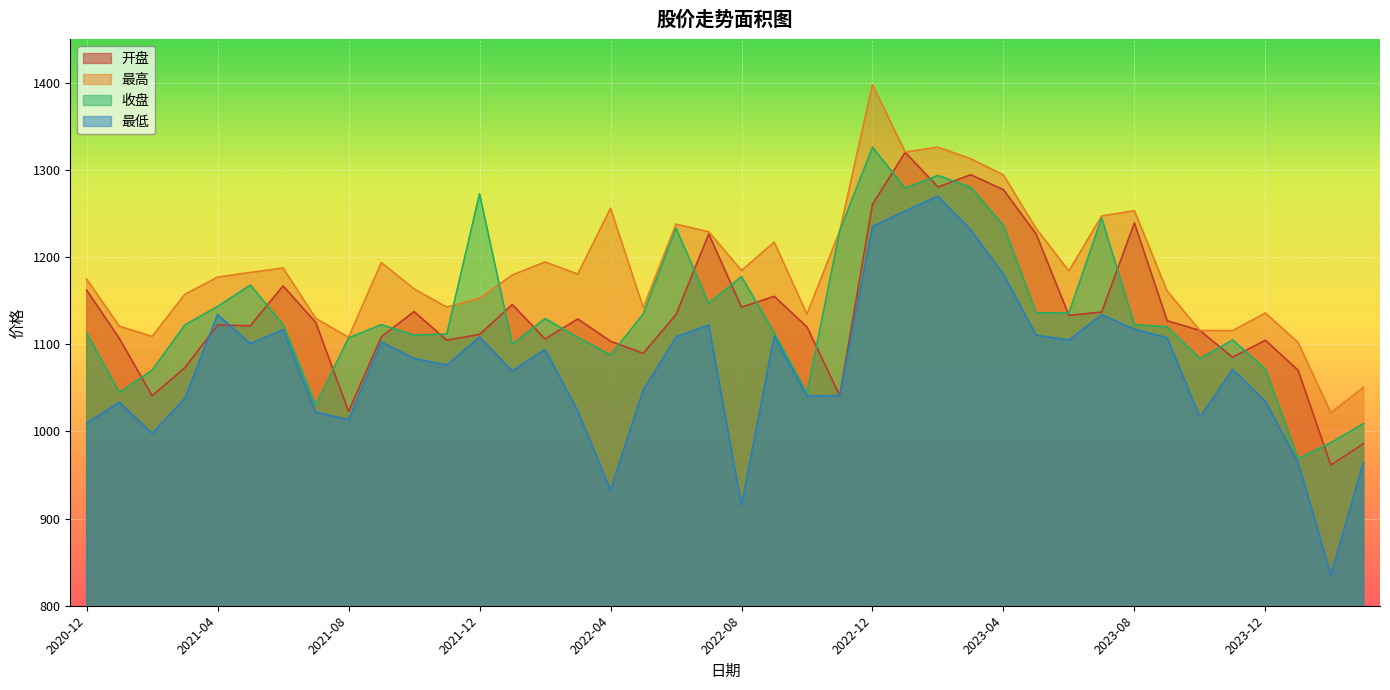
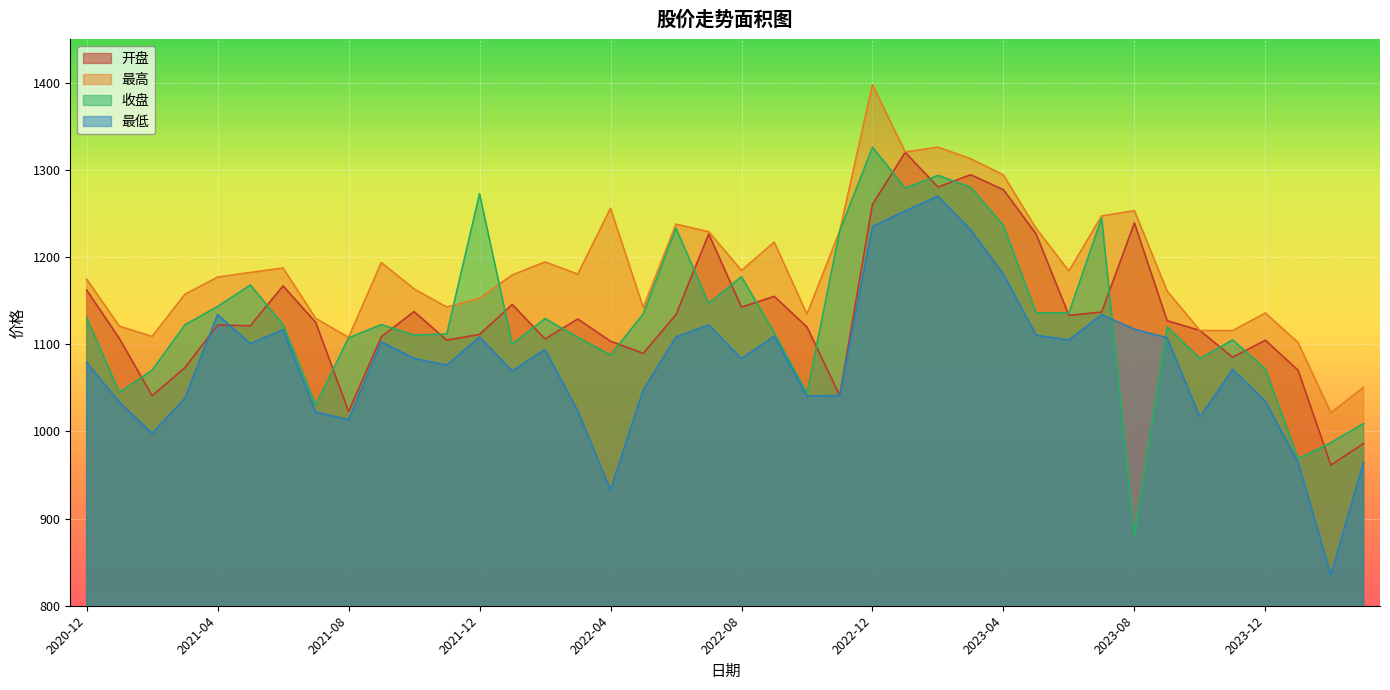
收盘, 2020-12: 1110 -> 1130
最低, 2020-12: 1010 -> 1080
最低, 2022-08: 920 -> 1080
收盘, 2023-08: 1120 -> 880
